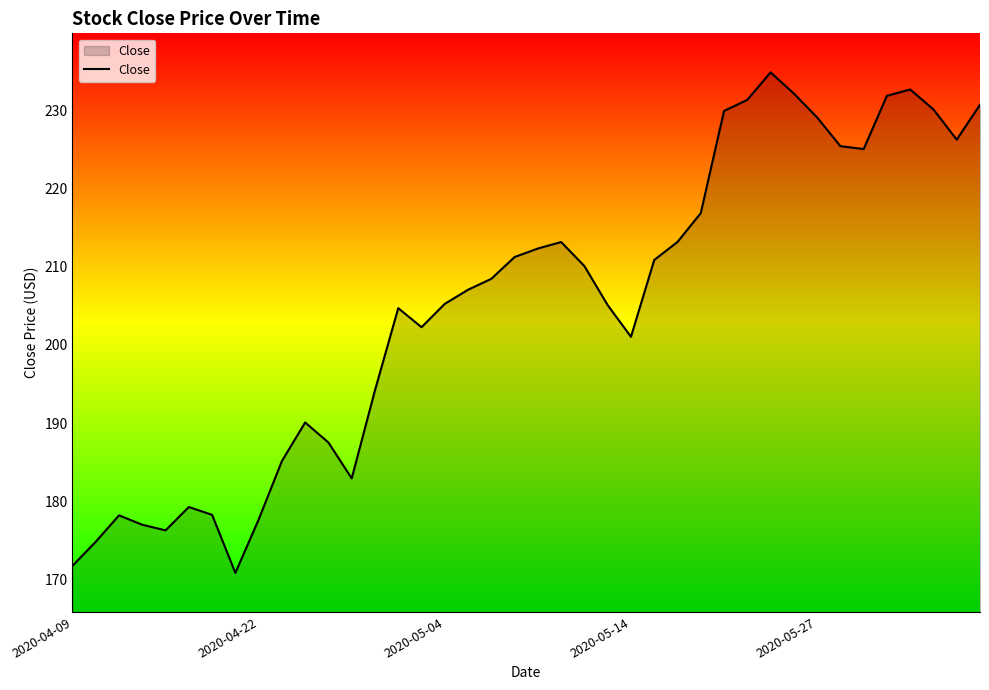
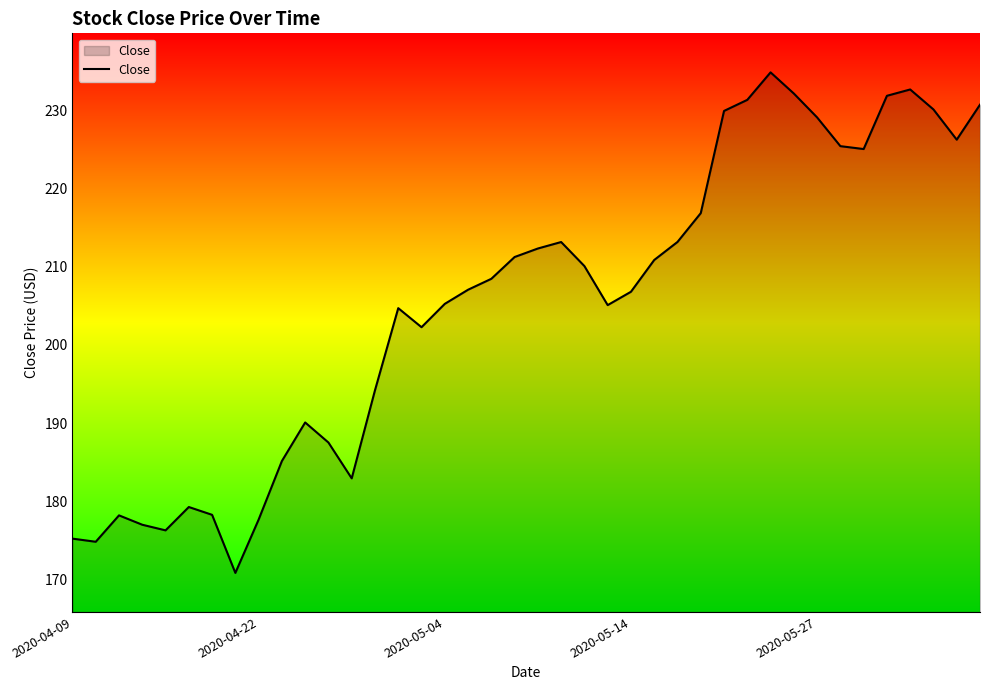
2020-04-09: 172 -> 175
2020-05-14: 201 -> 207
